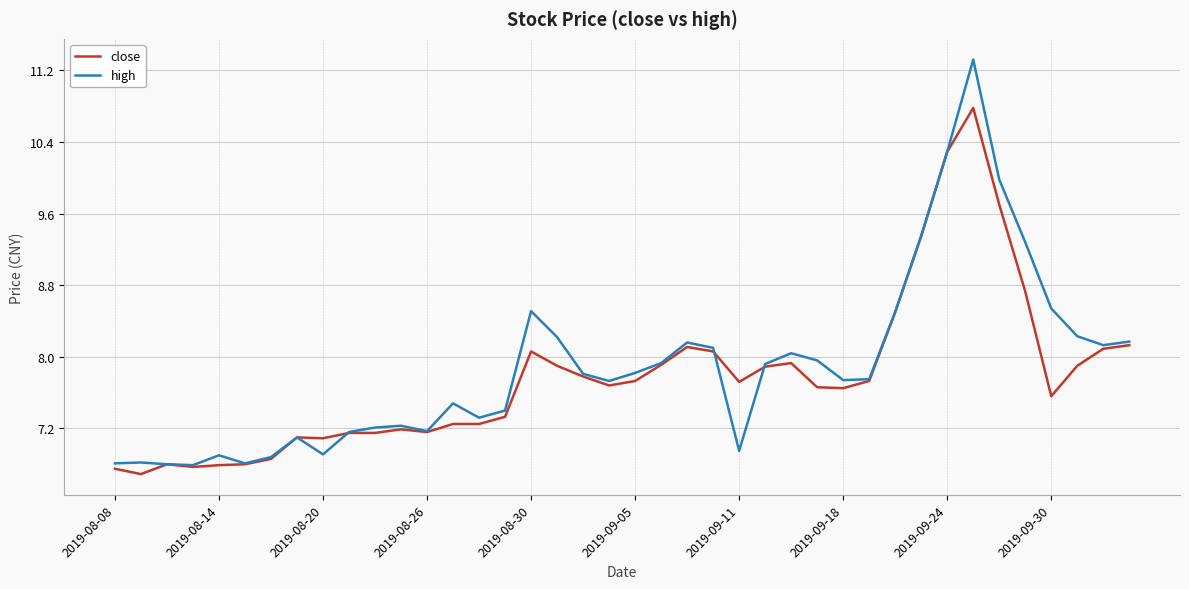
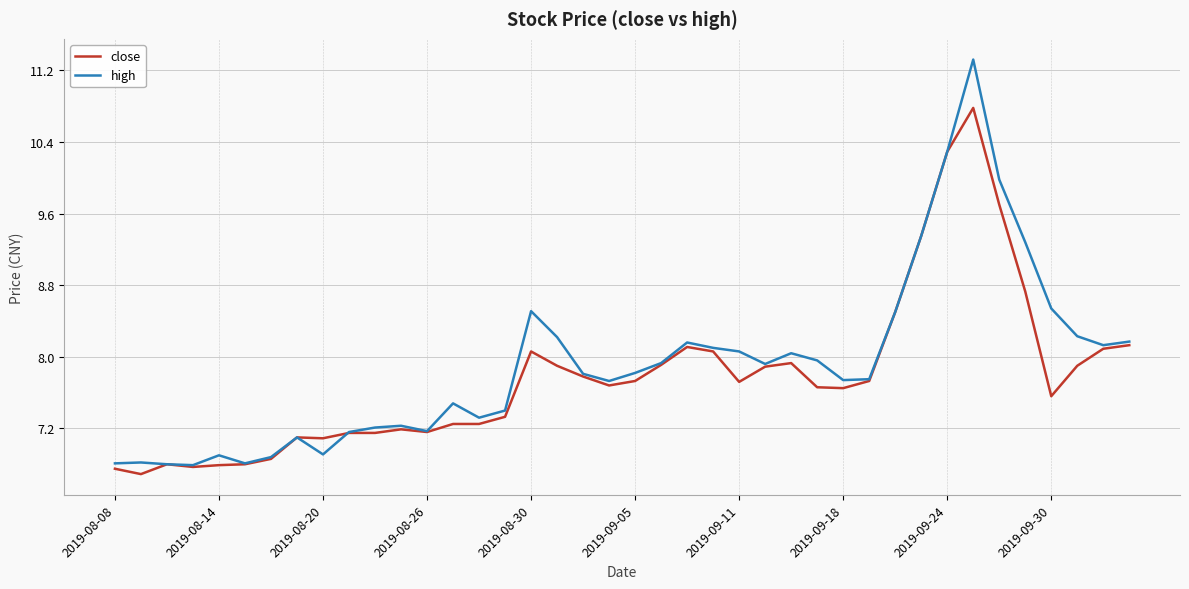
high, 2019-09-11: 7.0 -> 8.1
